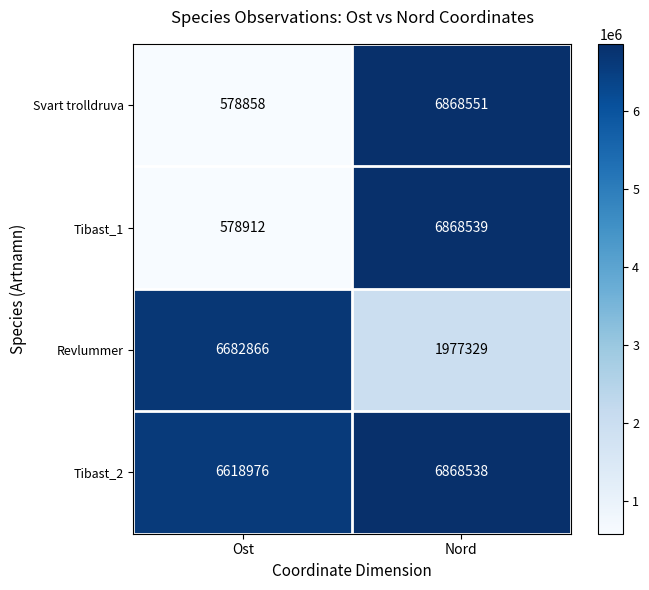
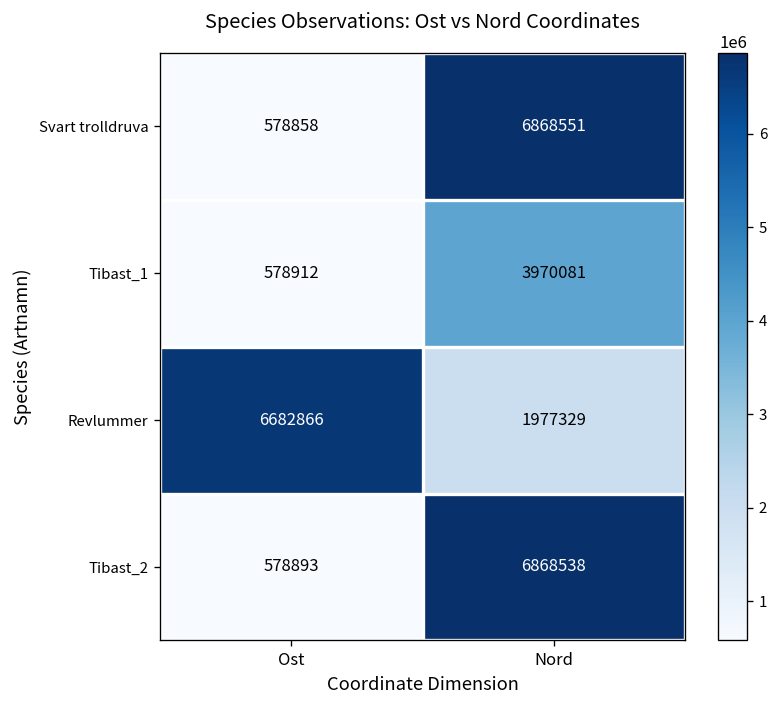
Tibast_1, Nord: 6868539 -> 3970081
Tibast_2, Ost: 6618976 -> 578893
